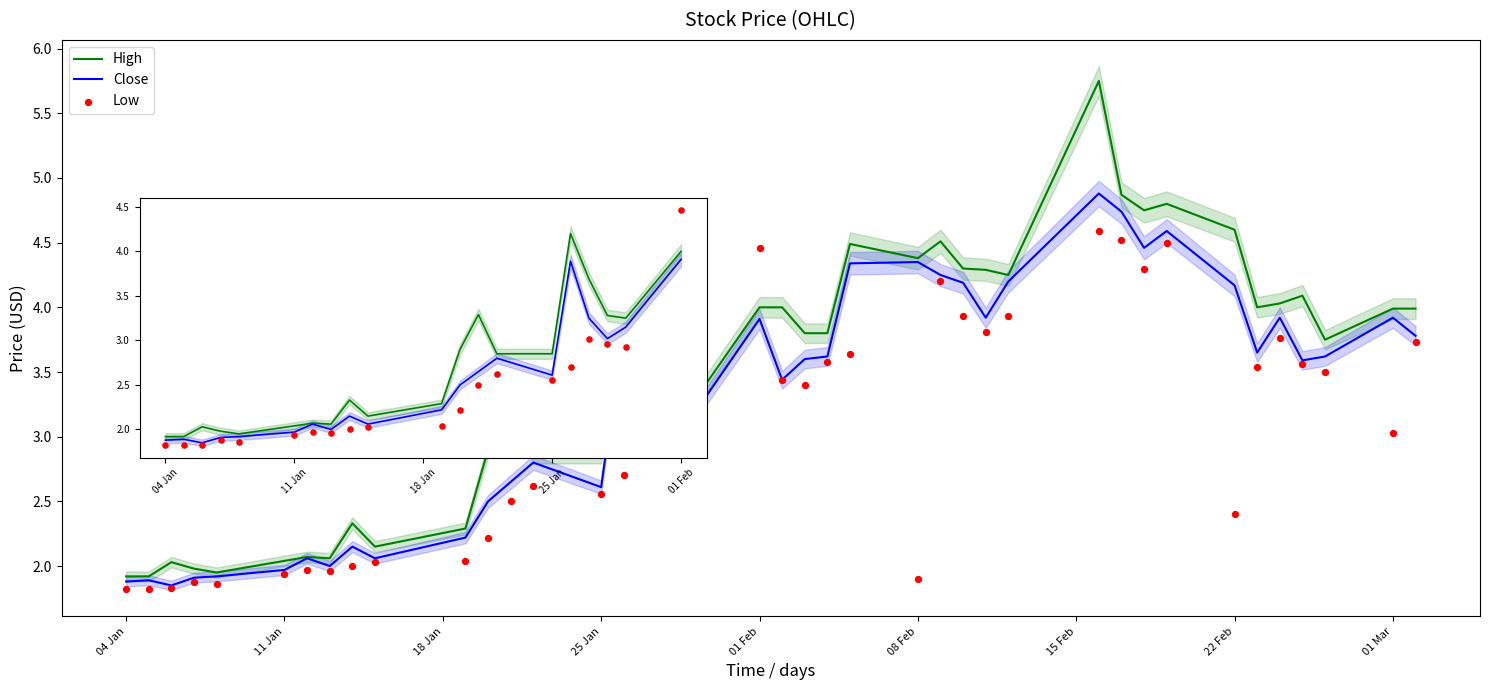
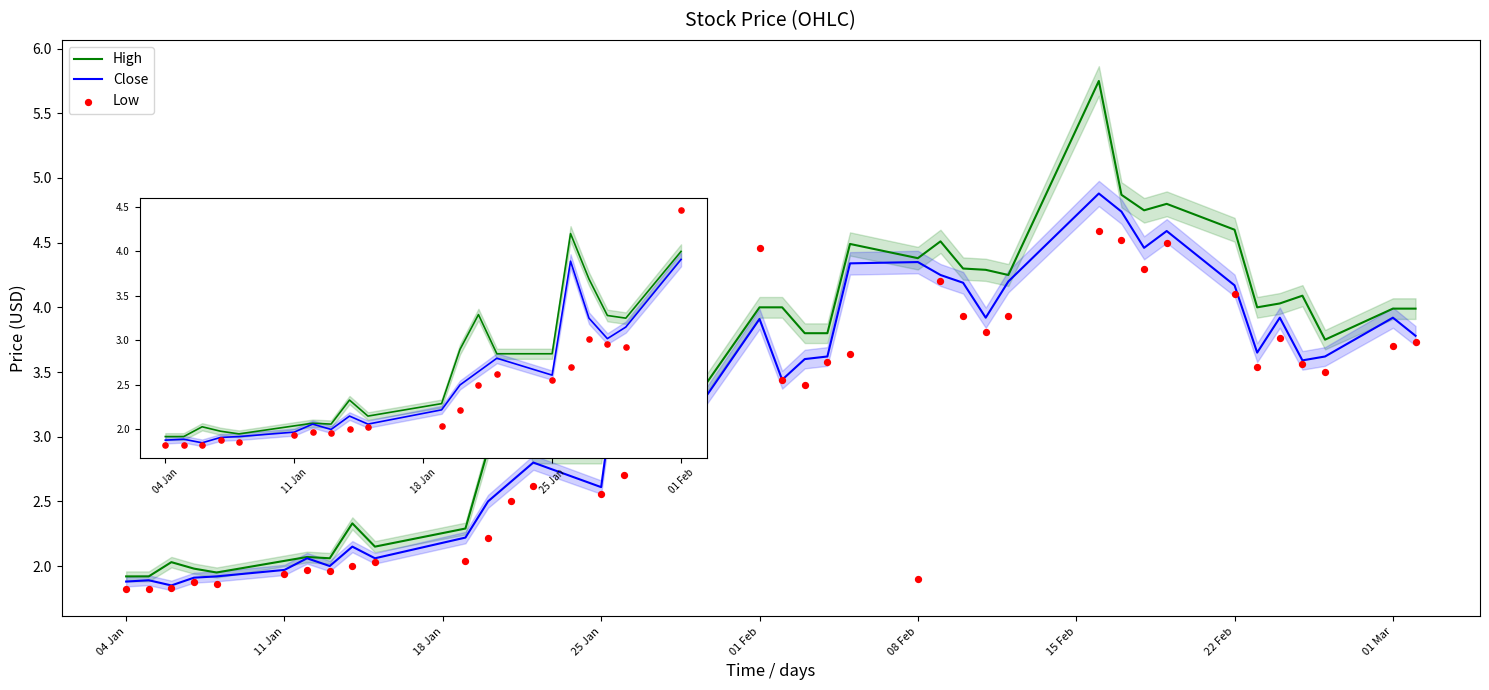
Stock Price (OHLC), Low, 22 Feb: 2.40 -> 4.10
Stock Price (OHLC), Low, 01 Mar: 3.03 -> 3.70
